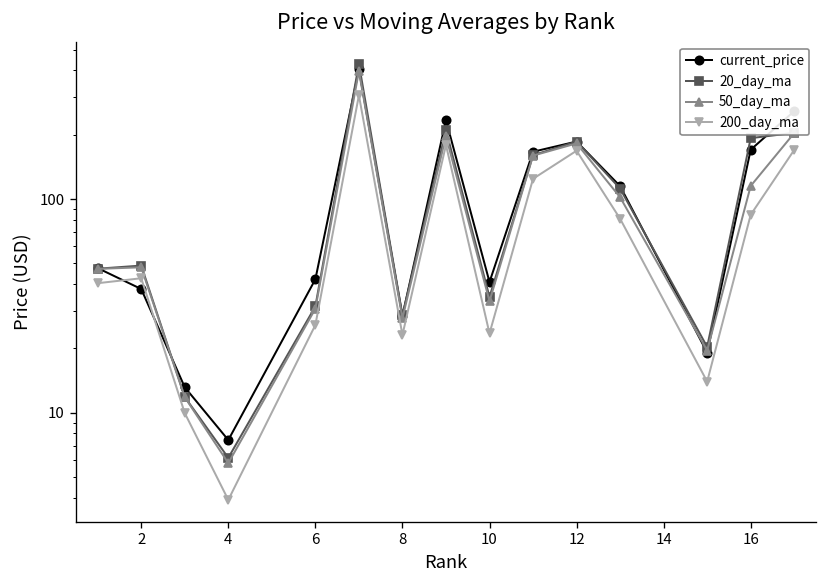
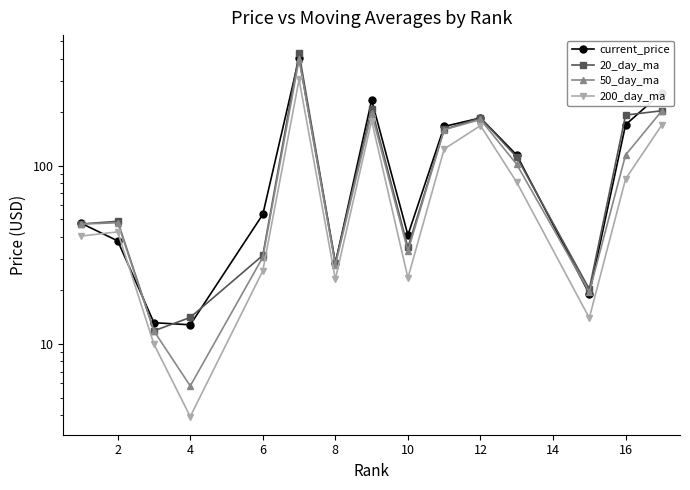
current_price, 4: 7.5 -> 13
20_day_ma, 4: 6.2 -> 14
current_price, 6: 42 -> 53
